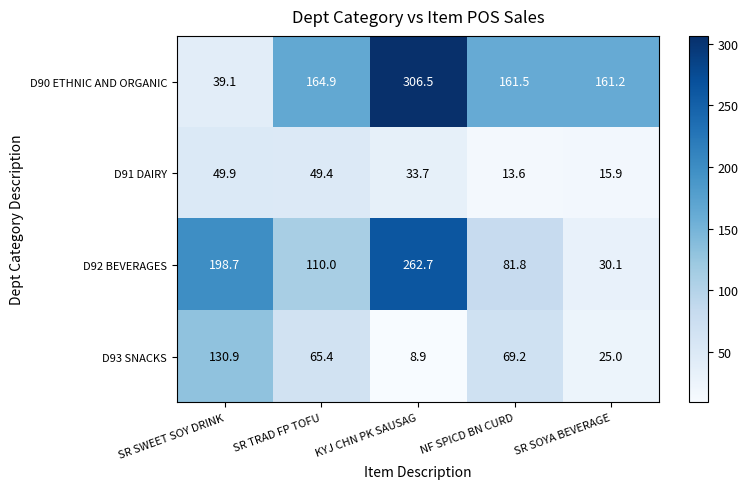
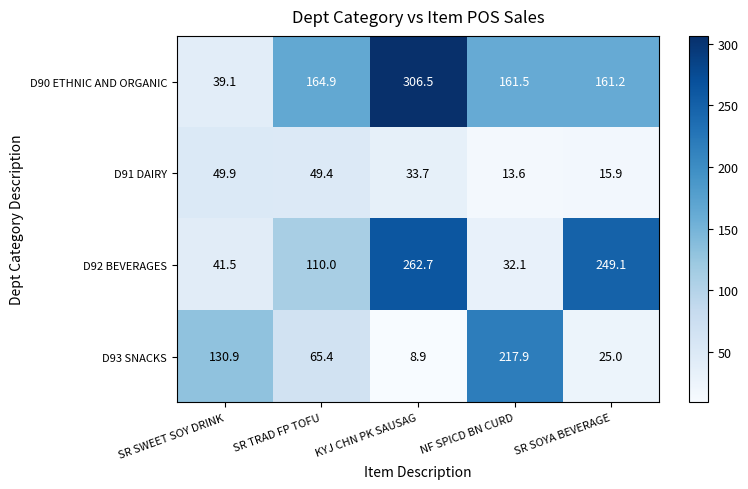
D92 BEVERAGES, SR SWEET SOY DRINK: 198.7 -> 41.5
D92 BEVERAGES, NF SPICD BN CURD: 81.8 -> 32.1
D92 BEVERAGES, SR SOYA BEVERAGE: 30.1 -> 249.1
D93 SNACKS, NF SPICD BN CURD: 69.2 -> 217.9
